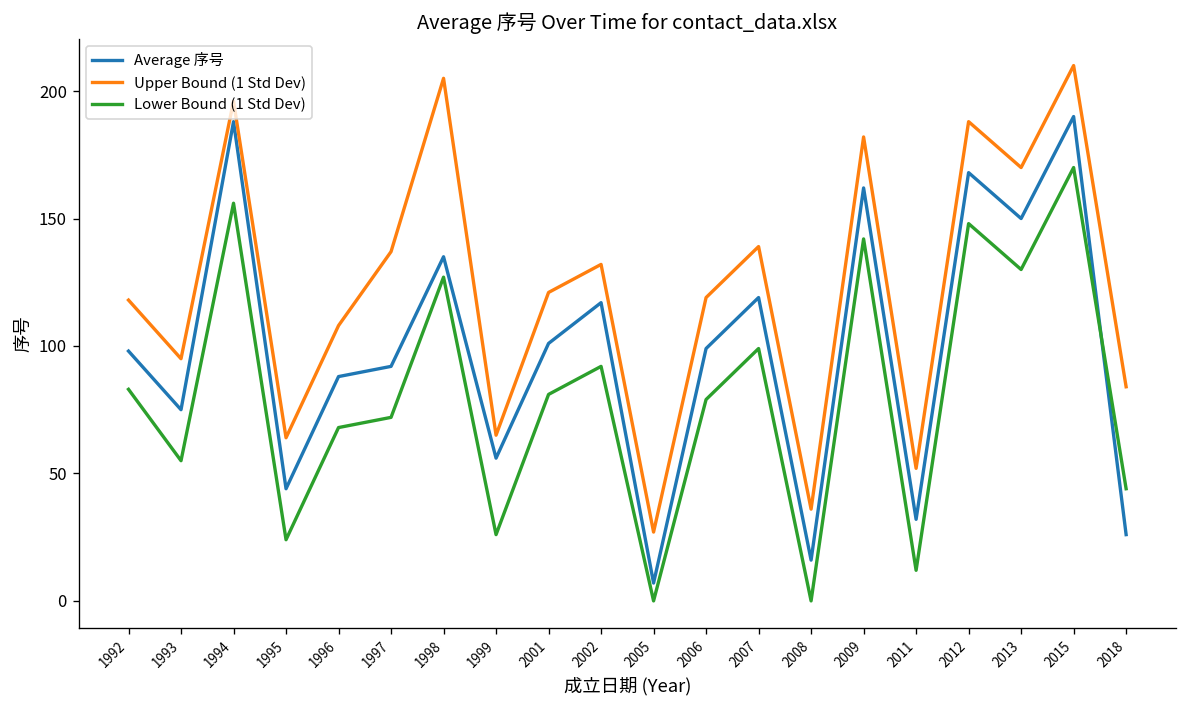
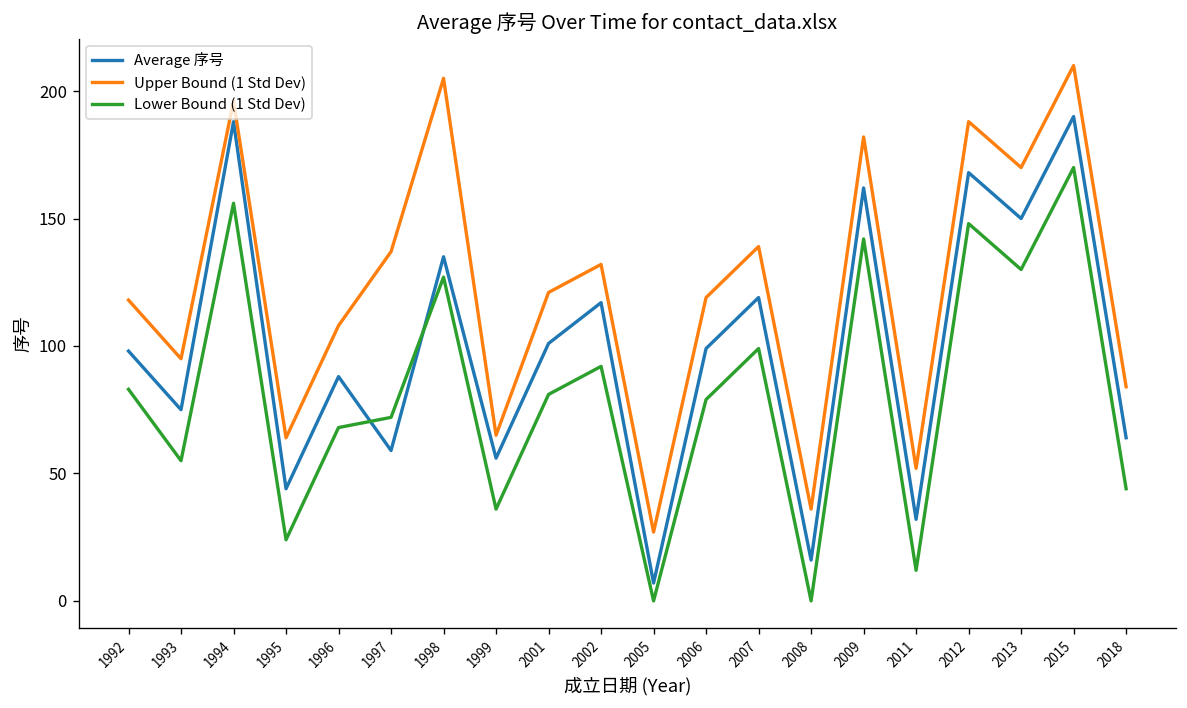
Average 序号, 1997: 92 -> 59
Lower Bound (1 Std Dev), 1999: 26 -> 36
Average 序号, 2018: 26 -> 64
